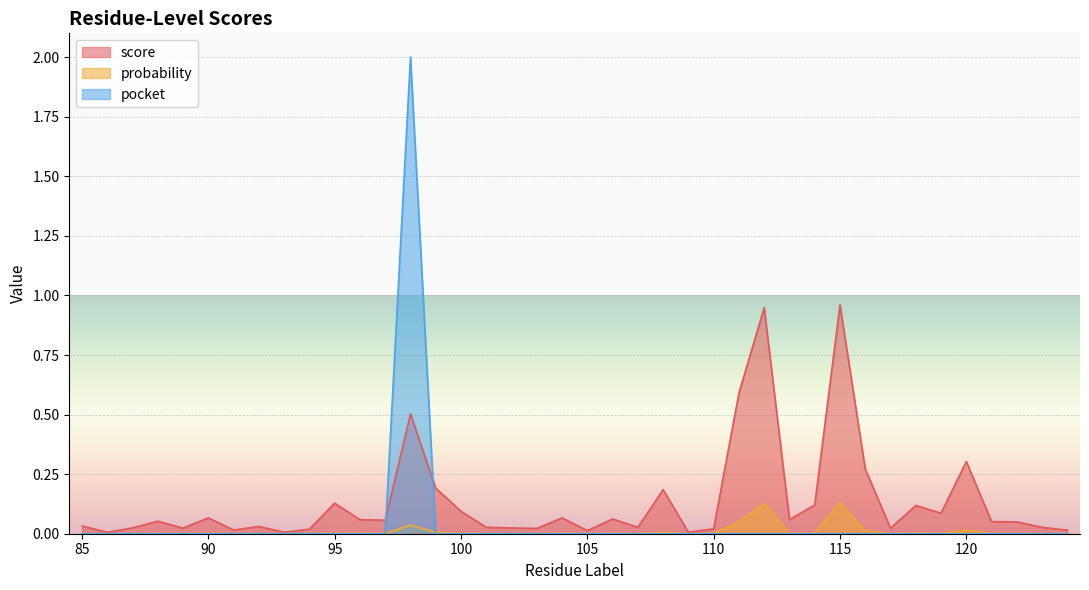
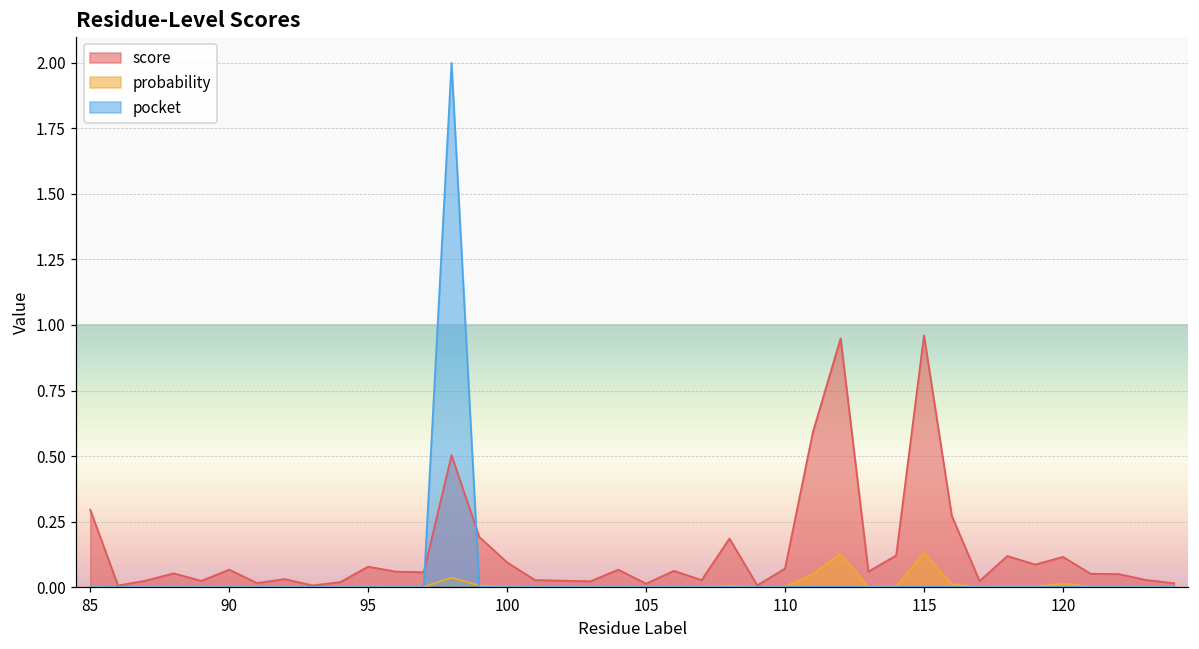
score, 85: 0.03 -> 0.30
score, 95: 0.13 -> 0.08
score, 110: 0.02 -> 0.07
score, 120: 0.30 -> 0.12
